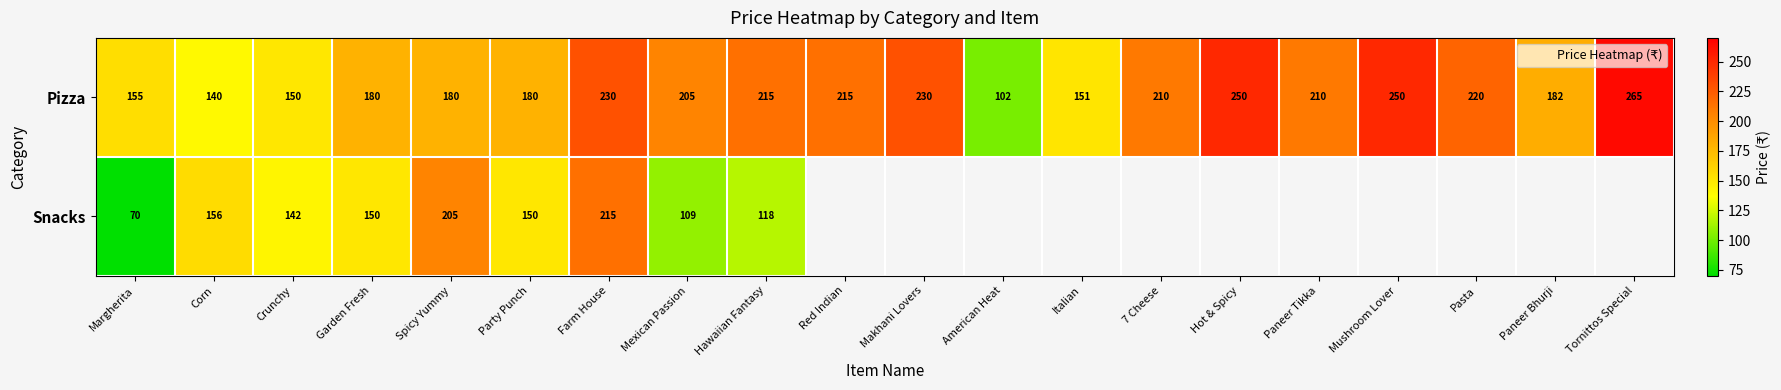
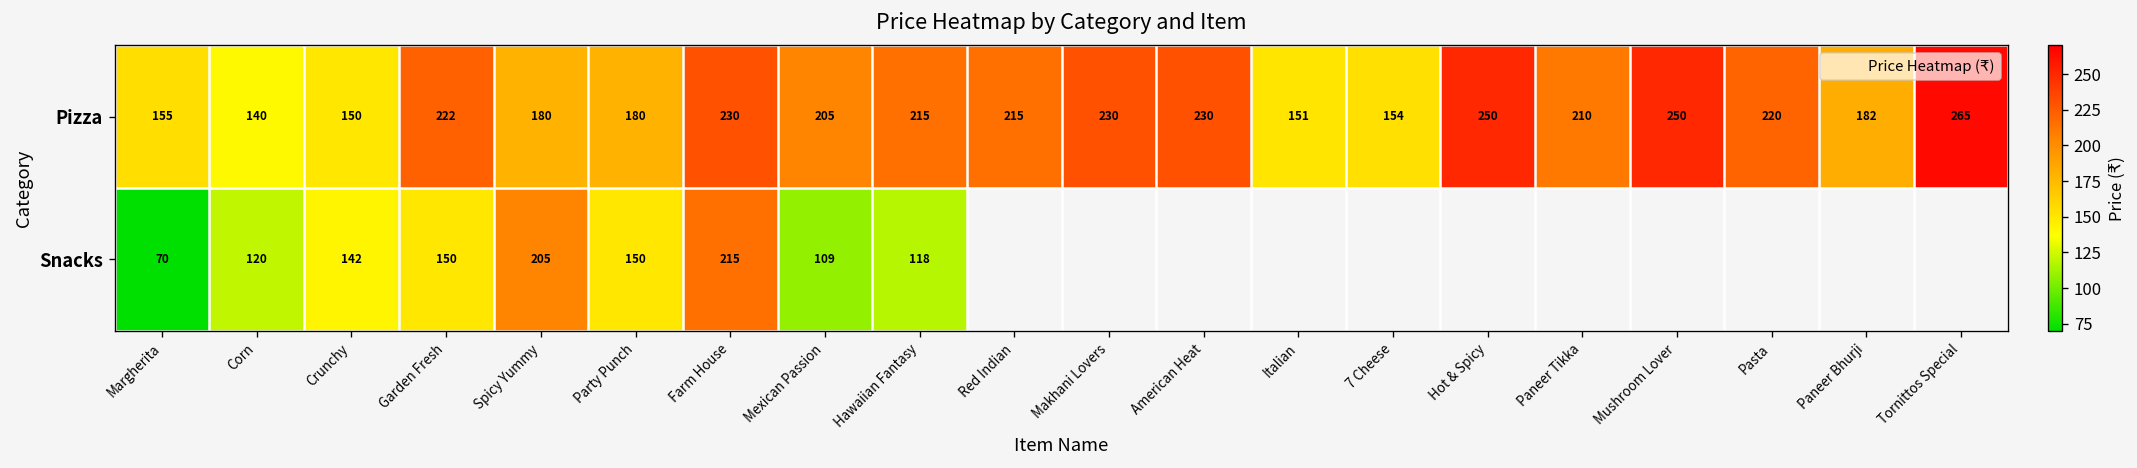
Pizza, Garden Fresh: 180 -> 222
Pizza, American Heat: 102 -> 230
Pizza, 7 Cheese: 210 -> 154
Snacks, Corn: 156 -> 120
